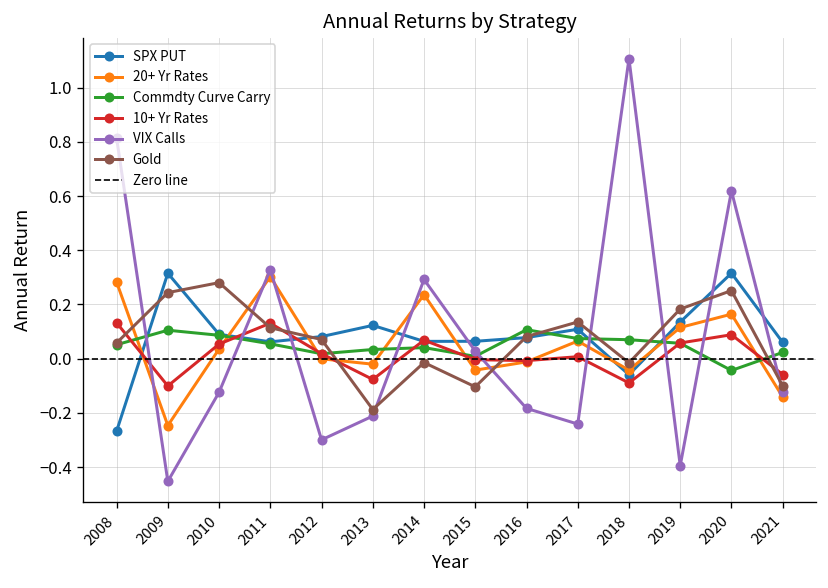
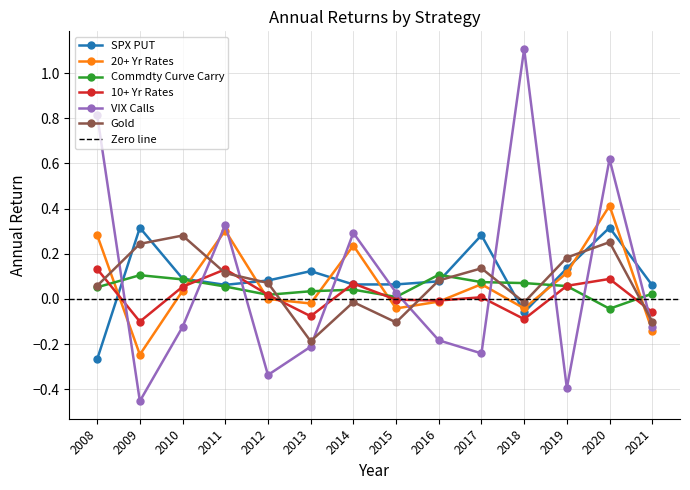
VIX Calls, 2012: -0.30 -> -0.34
SPX PUT, 2017: 0.11 -> 0.28
20+ Yr Rates, 2020: 0.16 -> 0.41
